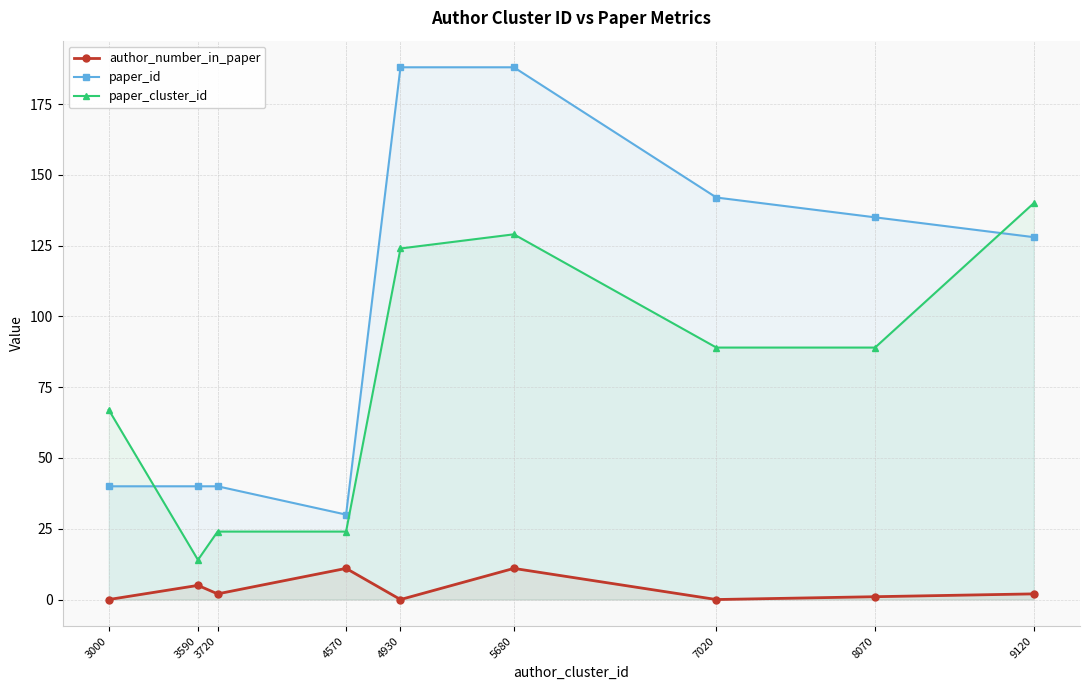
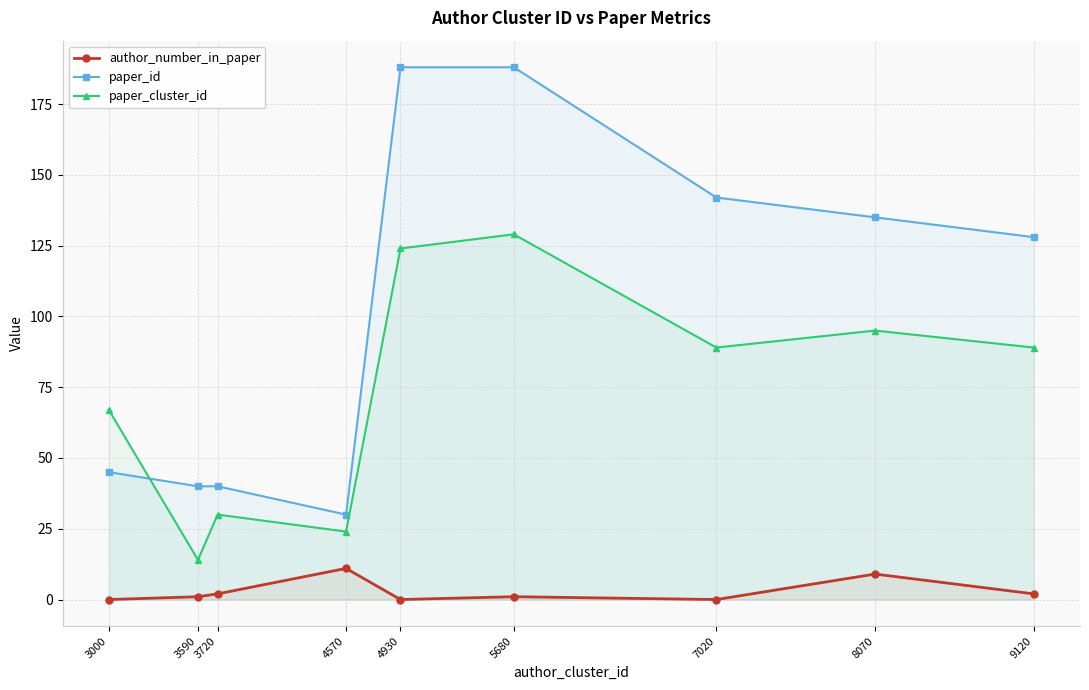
paper_id, 3000: 40 -> 45
author_number_in_paper, 3590: 5 -> 1
paper_cluster_id, 3720: 24 -> 30
author_number_in_paper, 5680: 11 -> 1
author_number_in_paper, 8070: 1 -> 9
paper_cluster_id, 8070: 89 -> 95
paper_cluster_id, 9120: 140 -> 89
